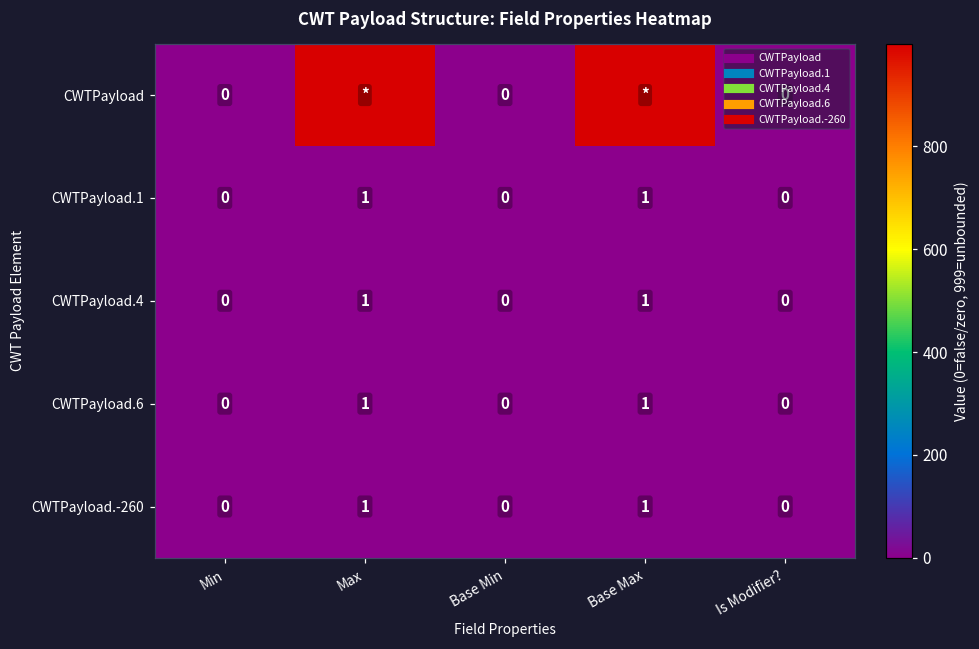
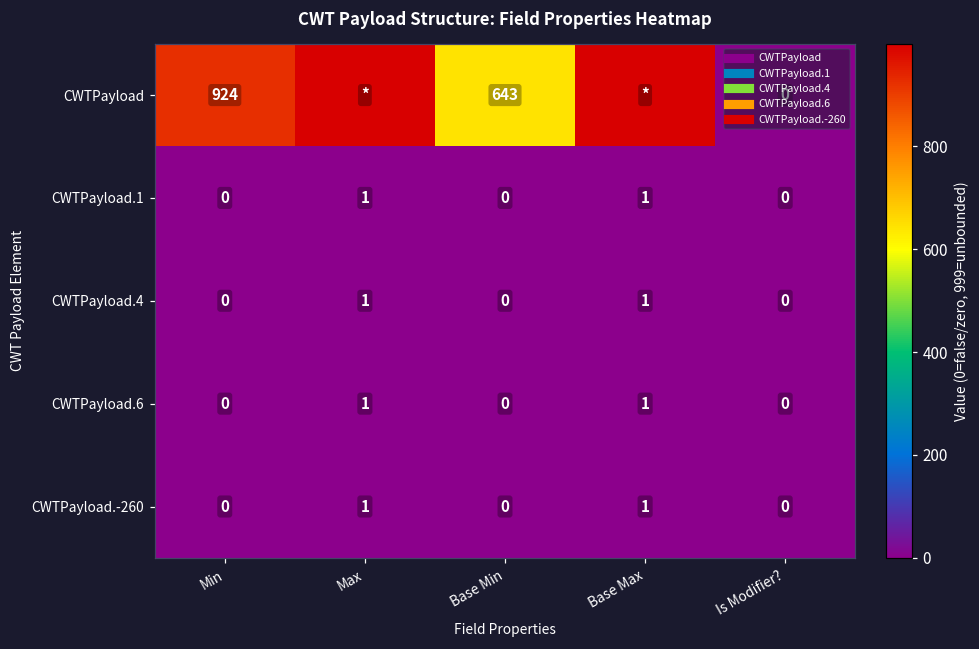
CWTPayload, Min: 0 -> 924
CWTPayload, Base Min: 0 -> 643
